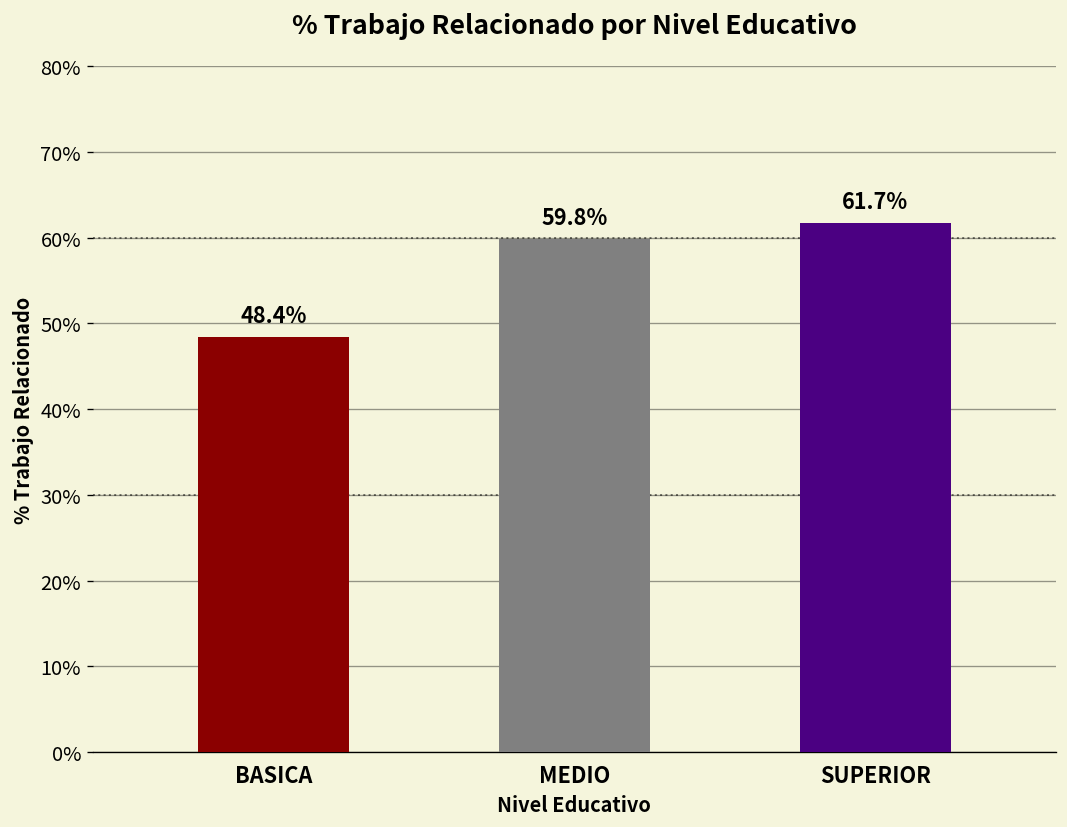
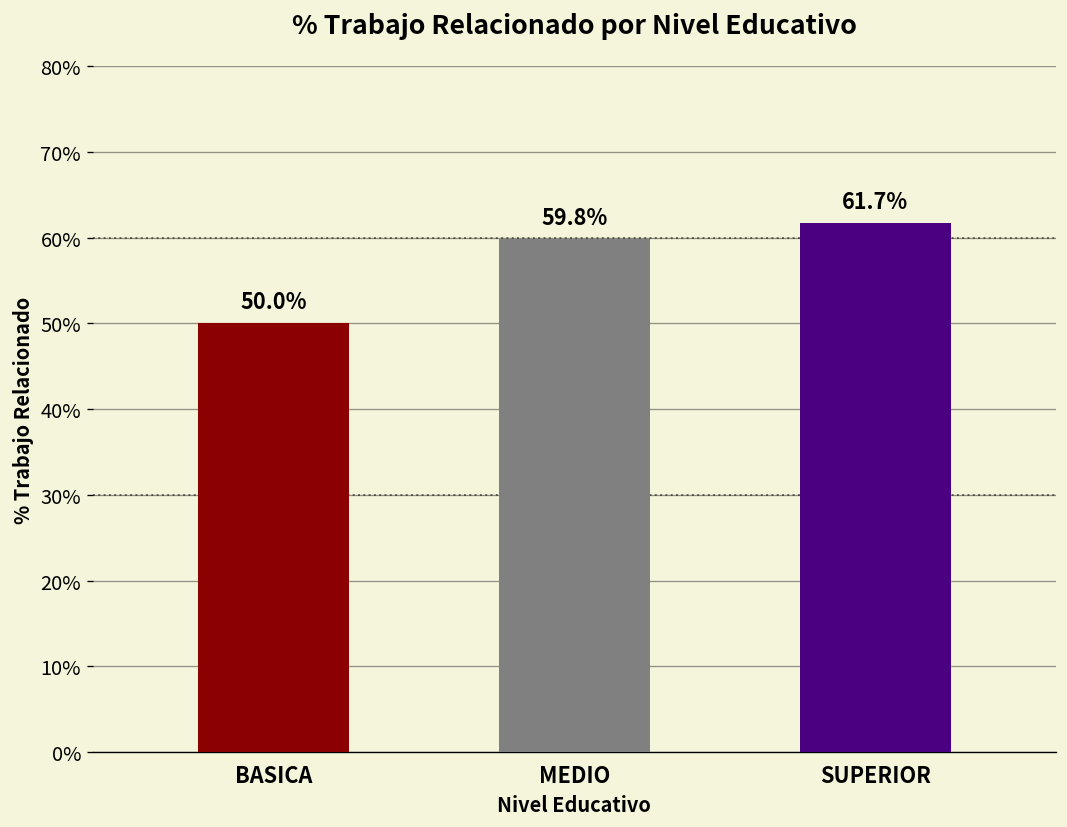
BASICA: 48.4% -> 50.0%
